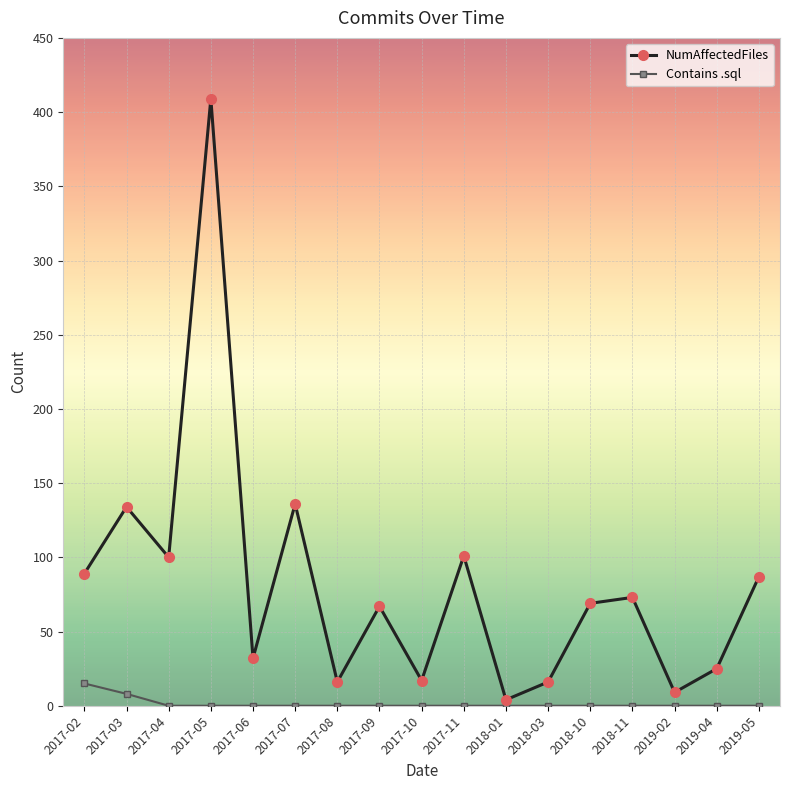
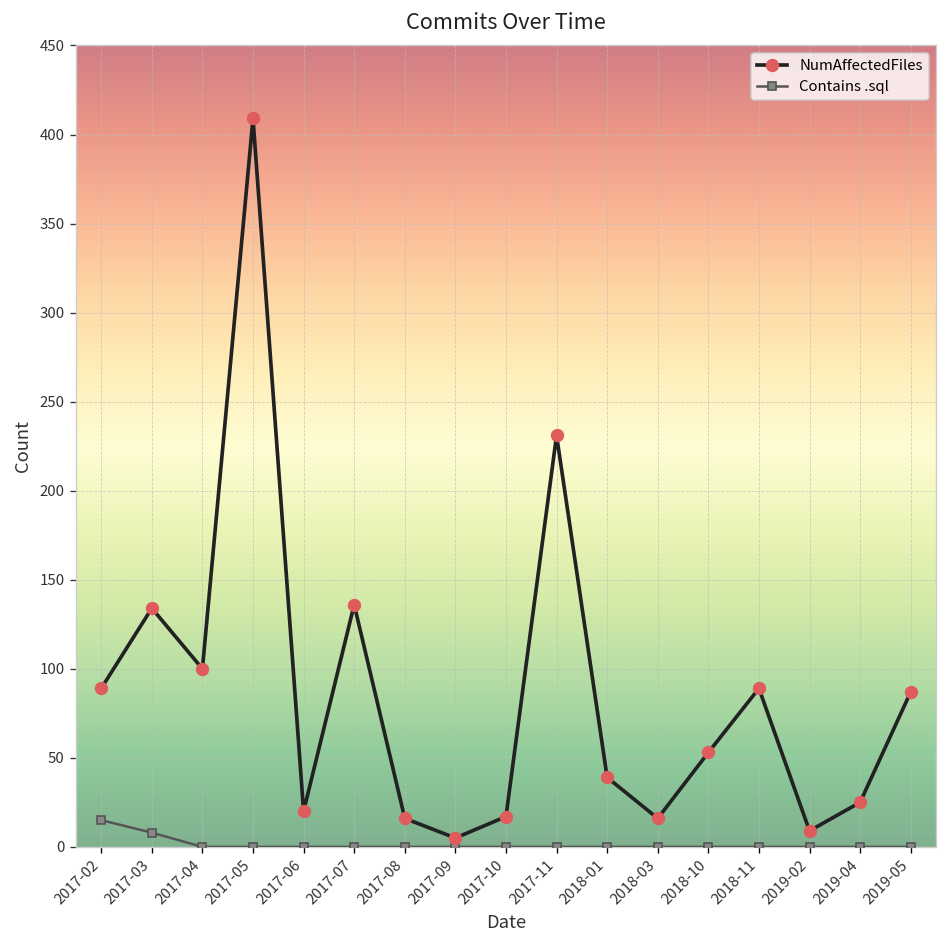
NumAffectedFiles, 2017-06: 32 -> 20
NumAffectedFiles, 2017-09: 67 -> 5
NumAffectedFiles, 2017-11: 101 -> 231
NumAffectedFiles, 2018-01: 4 -> 39
NumAffectedFiles, 2018-10: 69 -> 53
NumAffectedFiles, 2018-11: 73 -> 89
